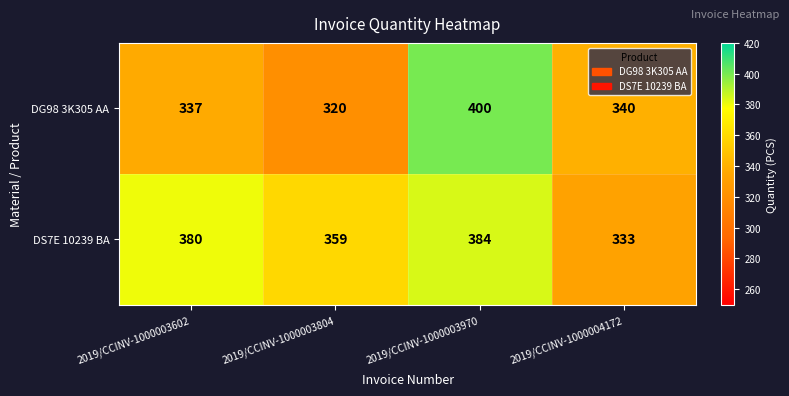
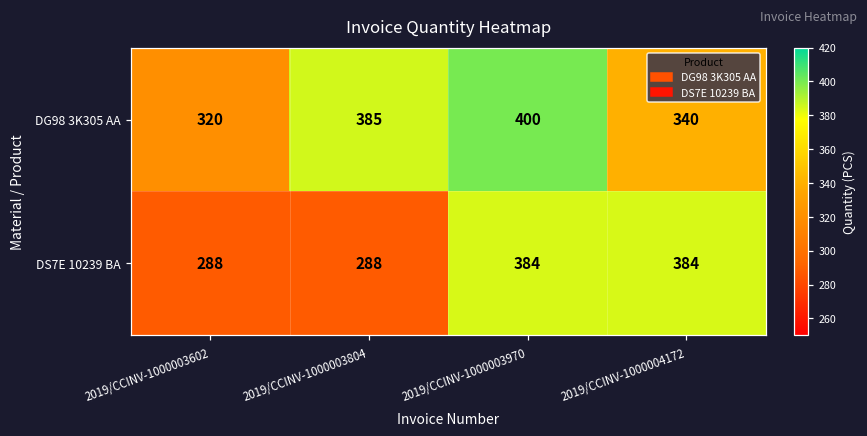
DG98 3K305 AA, 2019/CCINV-1000003602: 337 -> 320
DG98 3K305 AA, 2019/CCINV-1000003804: 320 -> 385
DS7E 10239 BA, 2019/CCINV-1000003602: 380 -> 288
DS7E 10239 BA, 2019/CCINV-1000003804: 359 -> 288
DS7E 10239 BA, 2019/CCINV-1000004172: 333 -> 384
